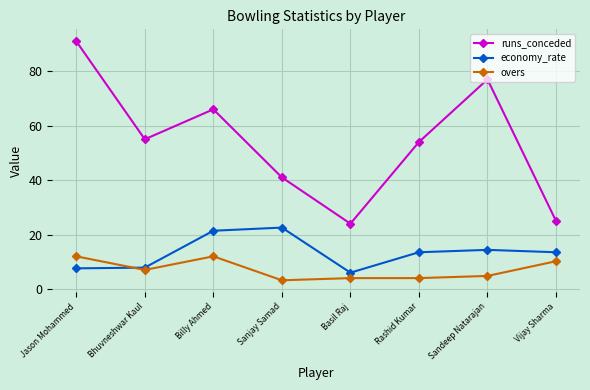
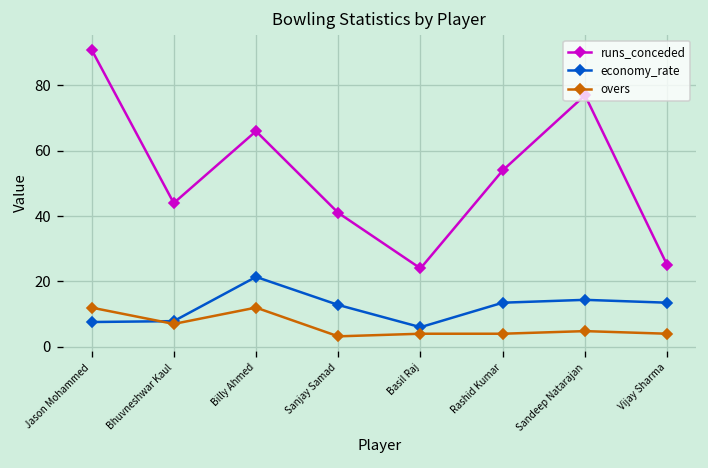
runs_conceded, Bhuvneshwar Kaul: 55 -> 44
economy_rate, Sanjay Samad: 23 -> 13
overs, Vijay Sharma: 10 -> 4
